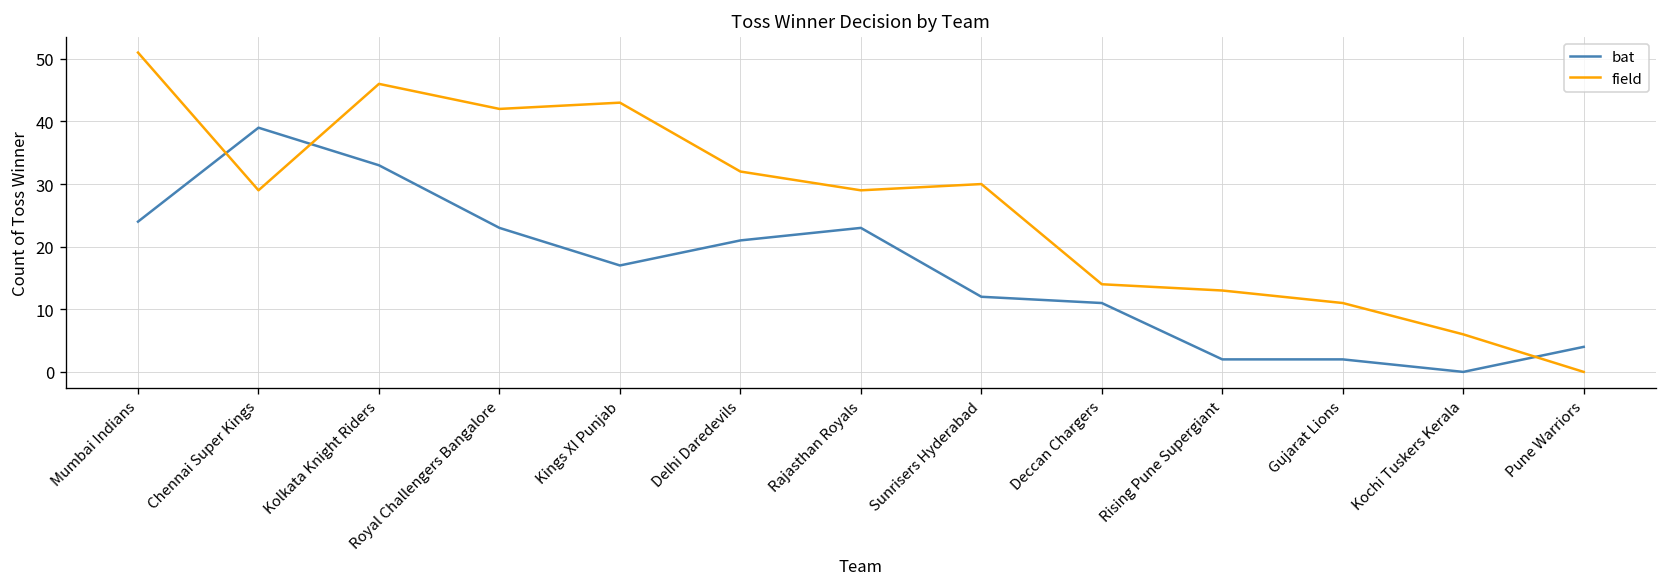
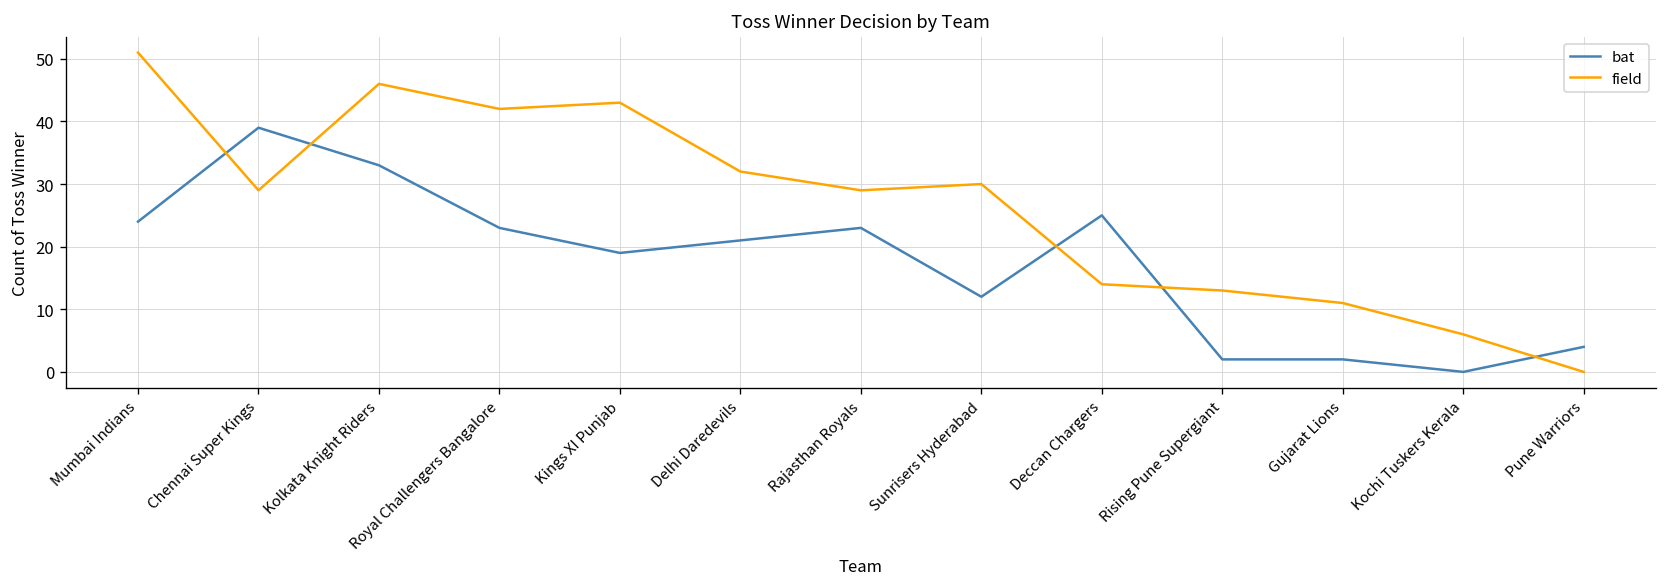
bat, Kings XI Punjab: 17 -> 19
bat, Deccan Chargers: 11 -> 25
